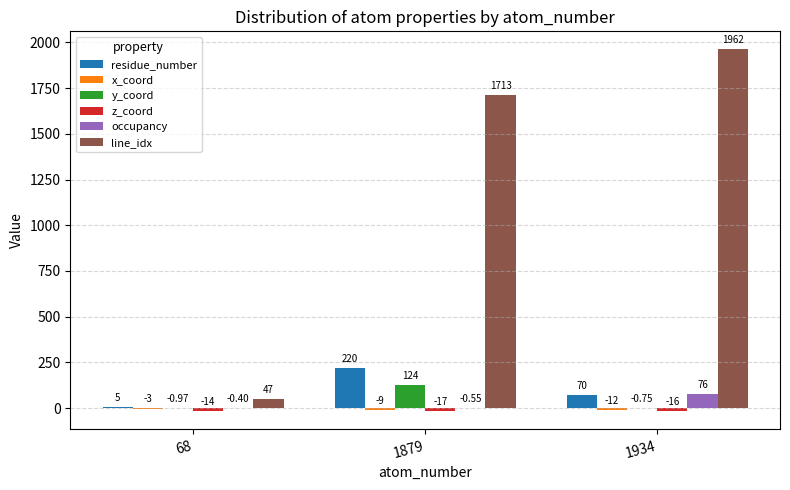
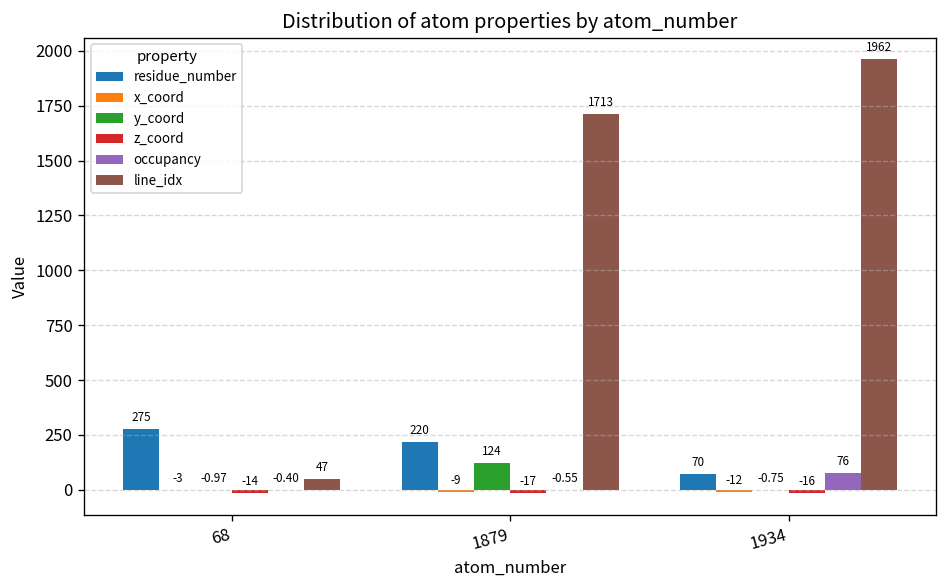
residue_number, 68: 5 -> 275
